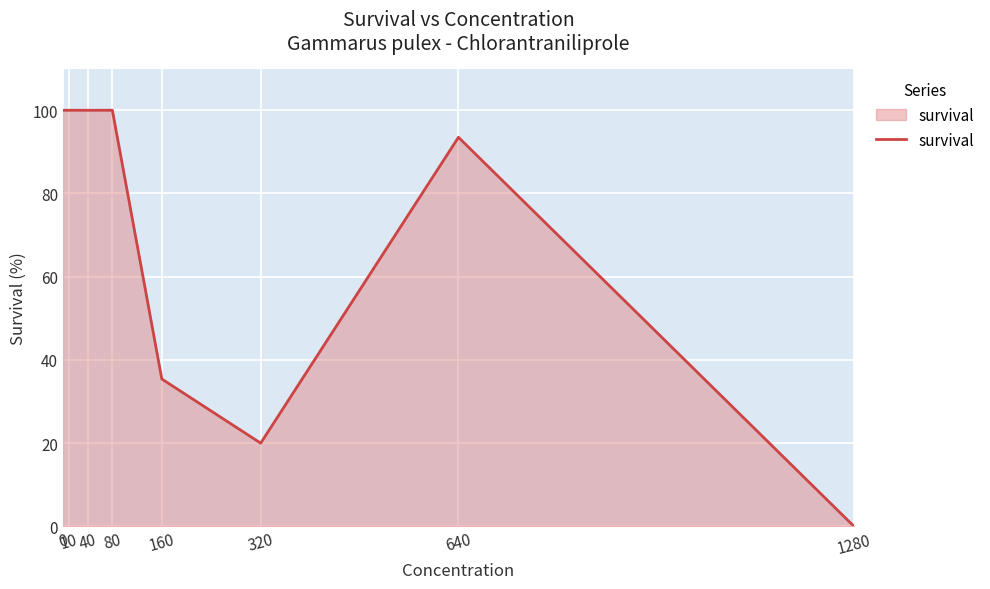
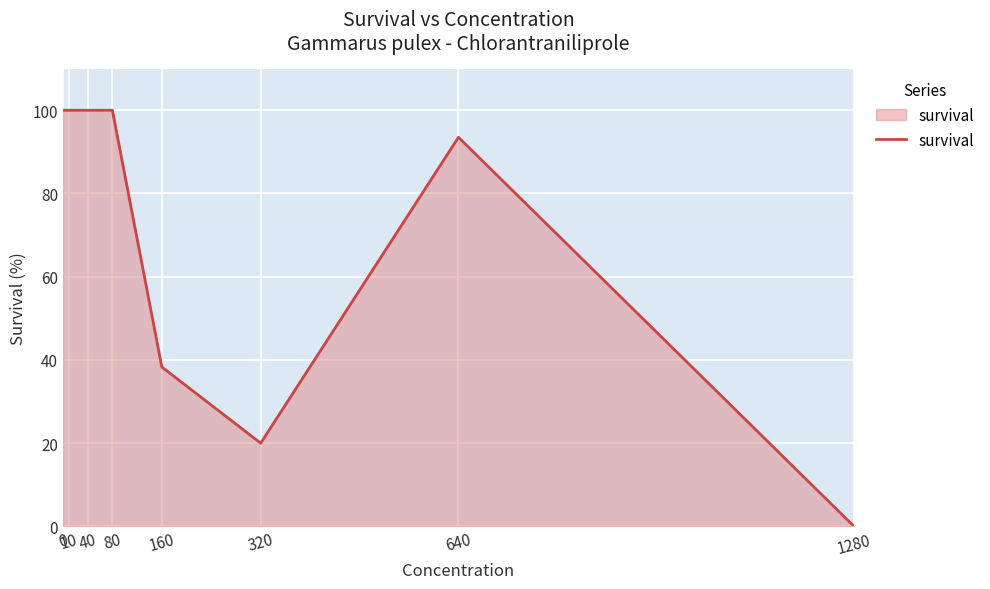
160: 35 -> 38
